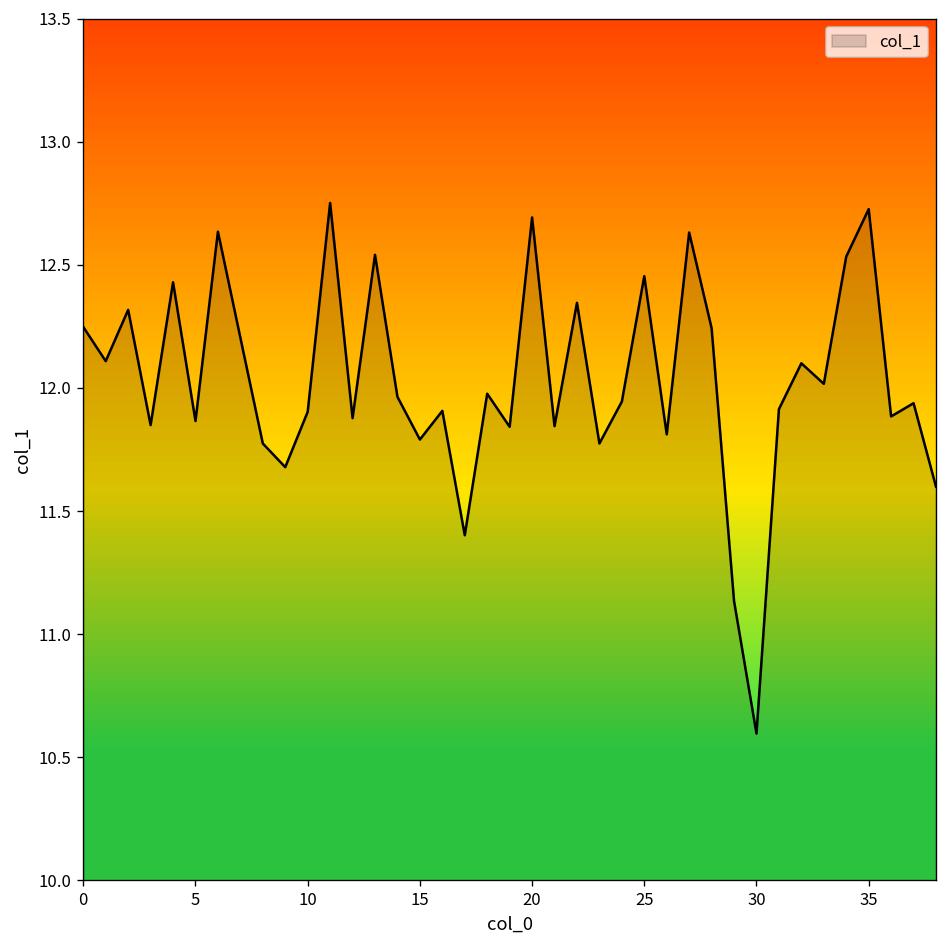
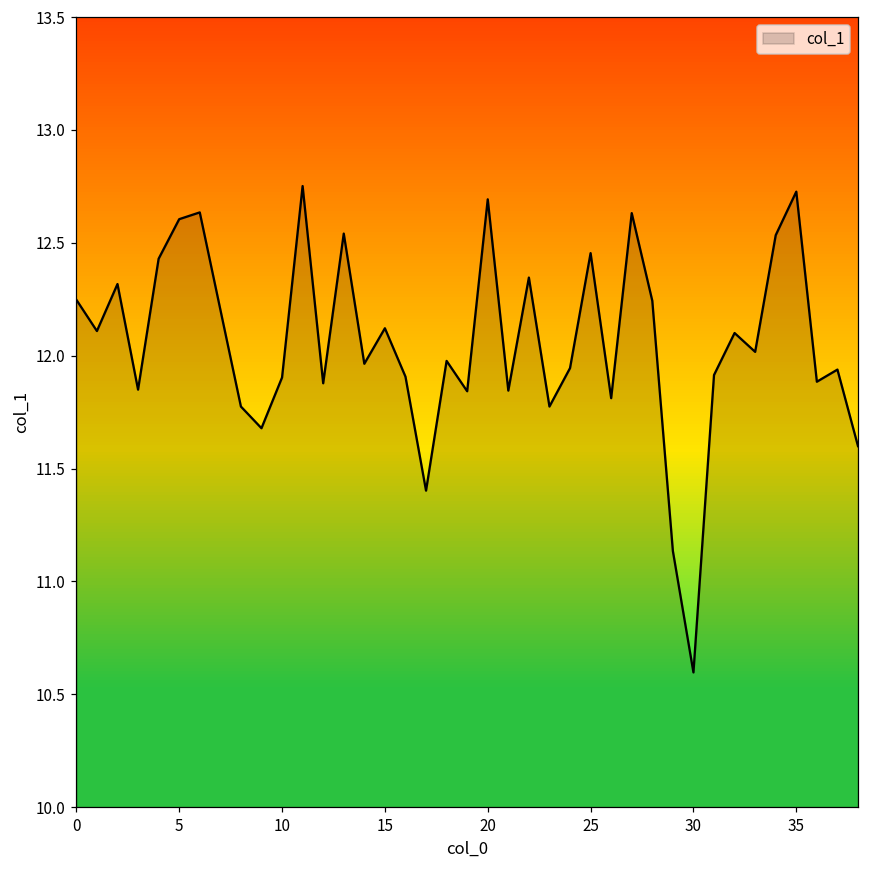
5: 11.87 -> 12.60
15: 11.79 -> 12.12
